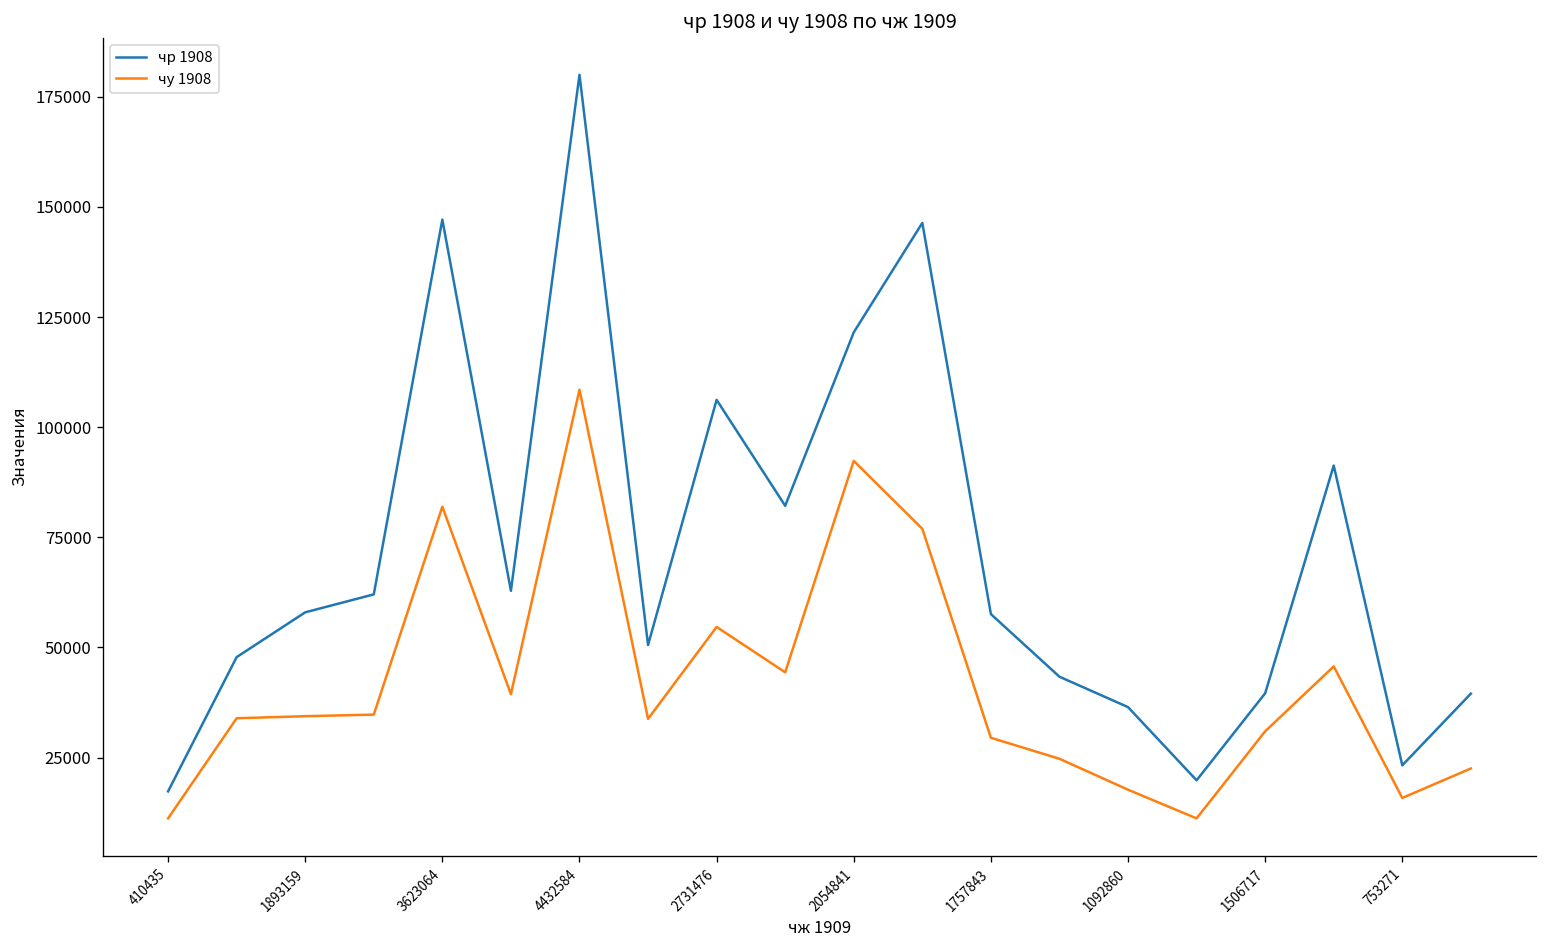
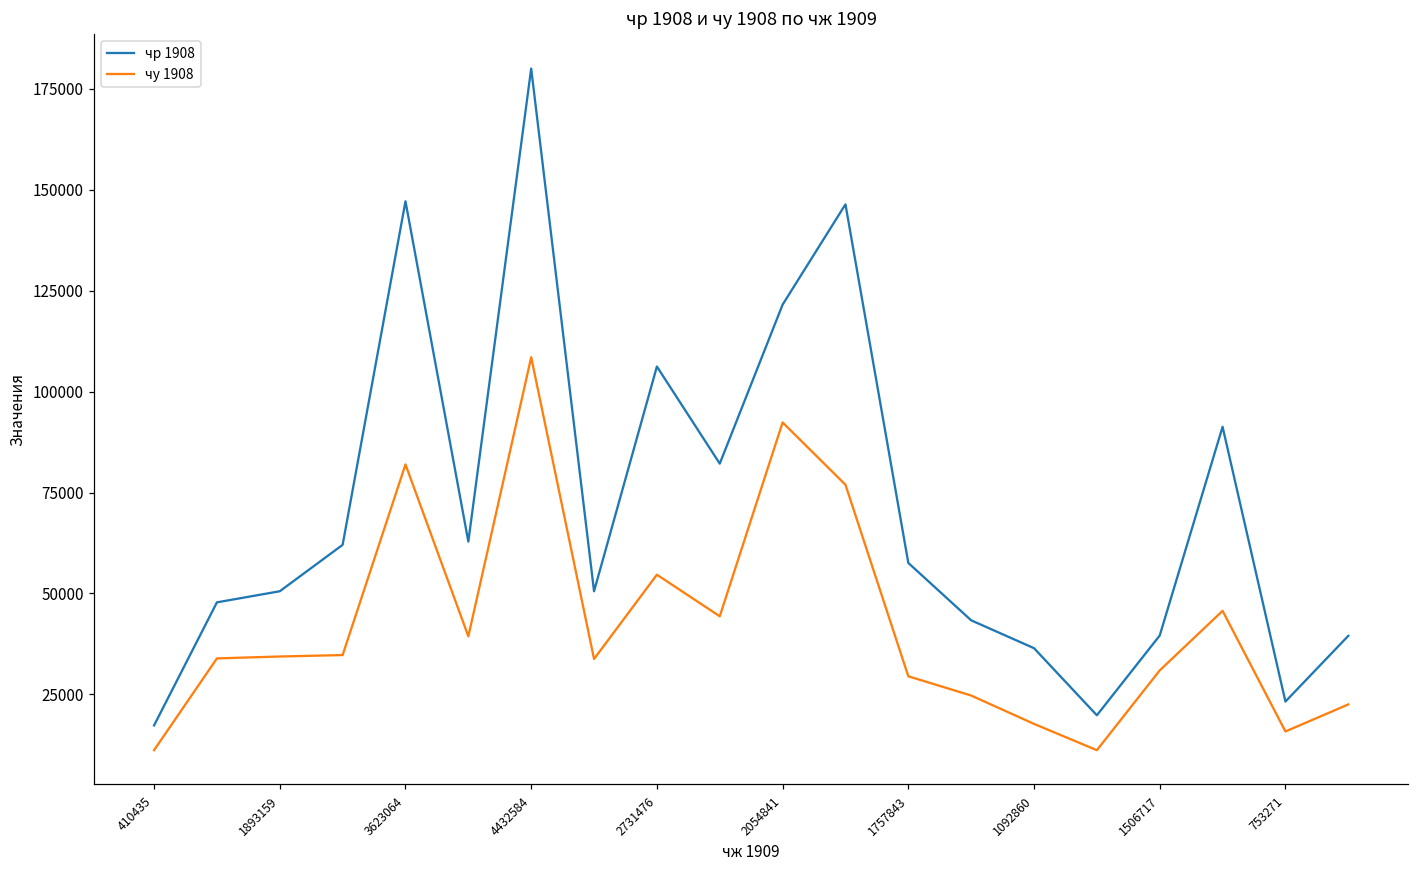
чр 1908, 1893159: 58000 -> 51000
